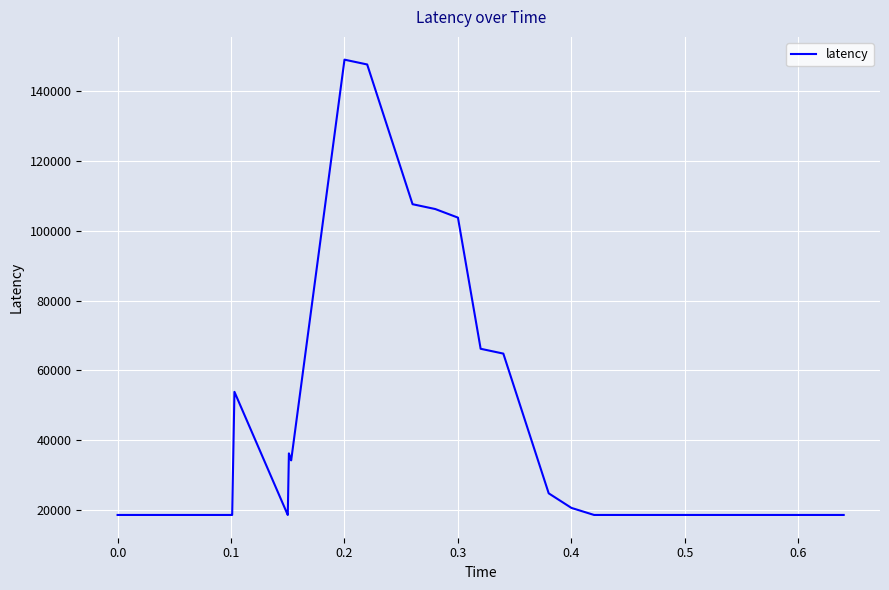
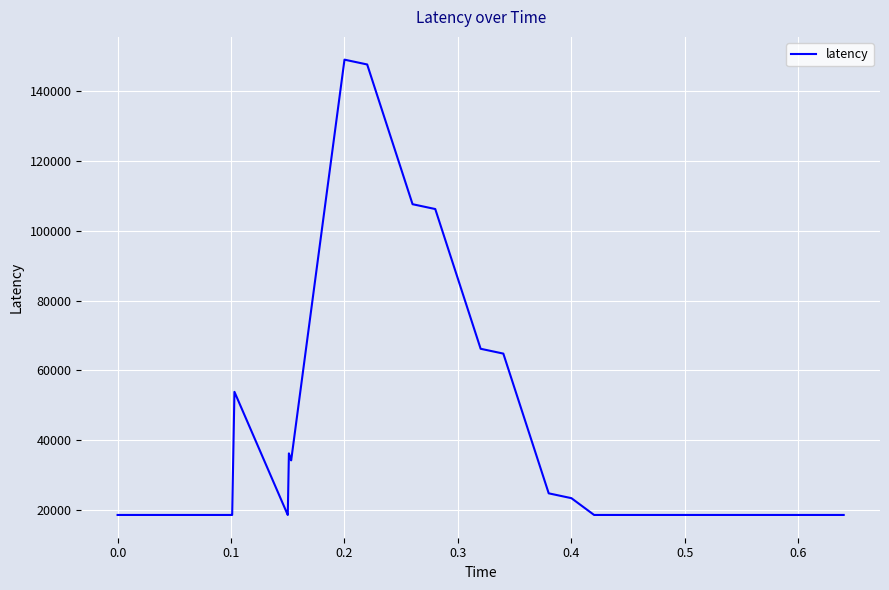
0.3: 104000 -> 86000
0.4: 21000 -> 23000
